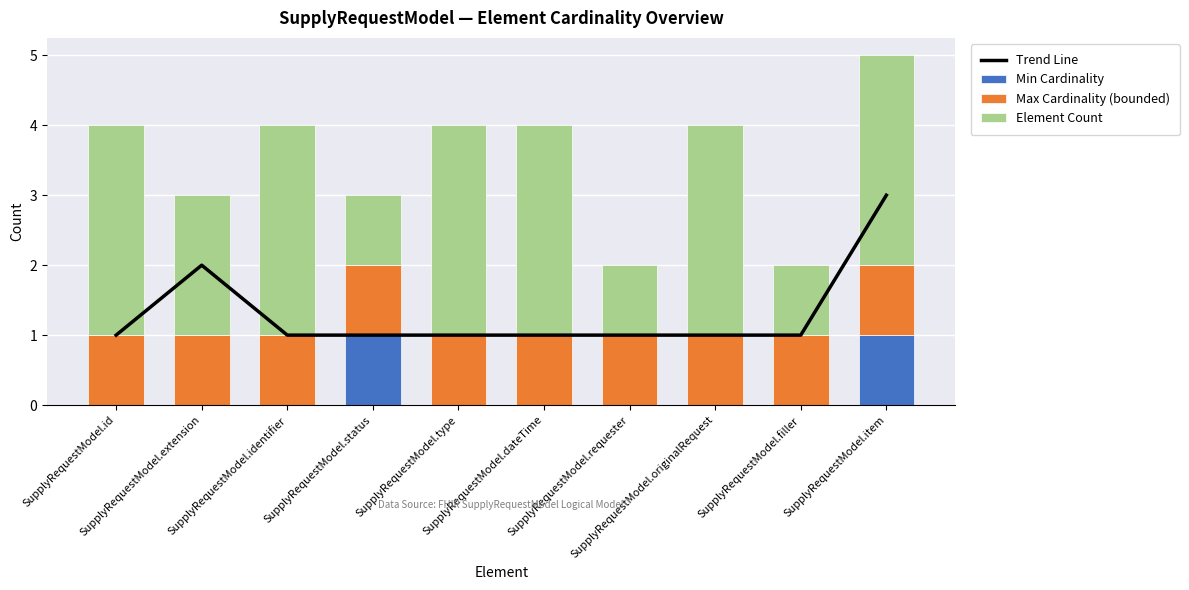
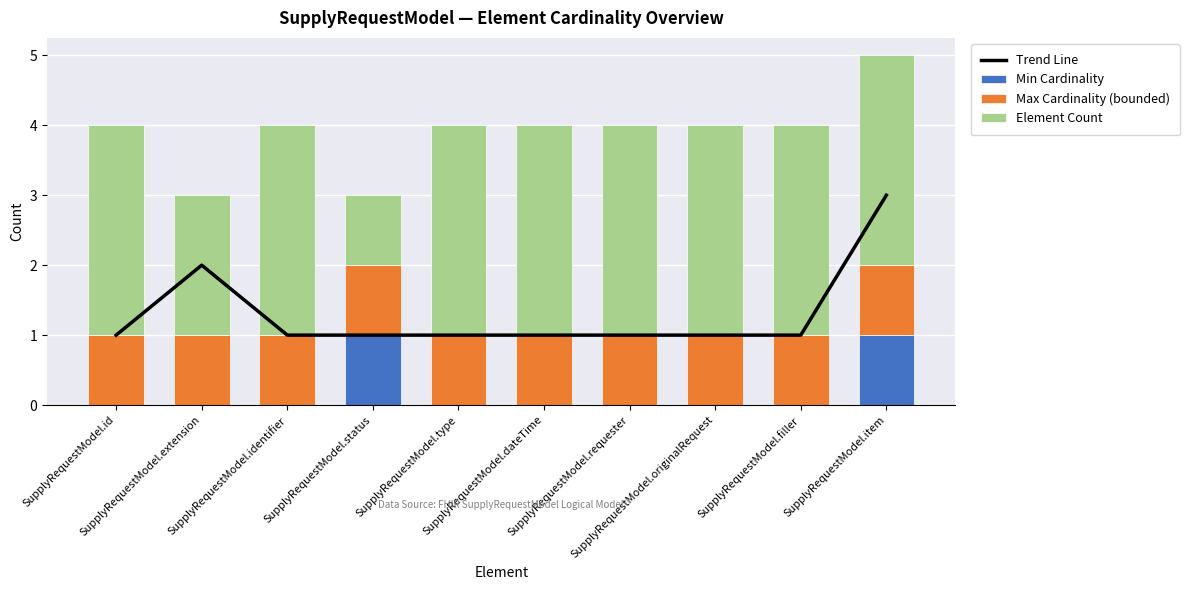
Element Count, SupplyRequestModel.requester: 1 -> 3
Element Count, SupplyRequestModel.filler: 1 -> 3
